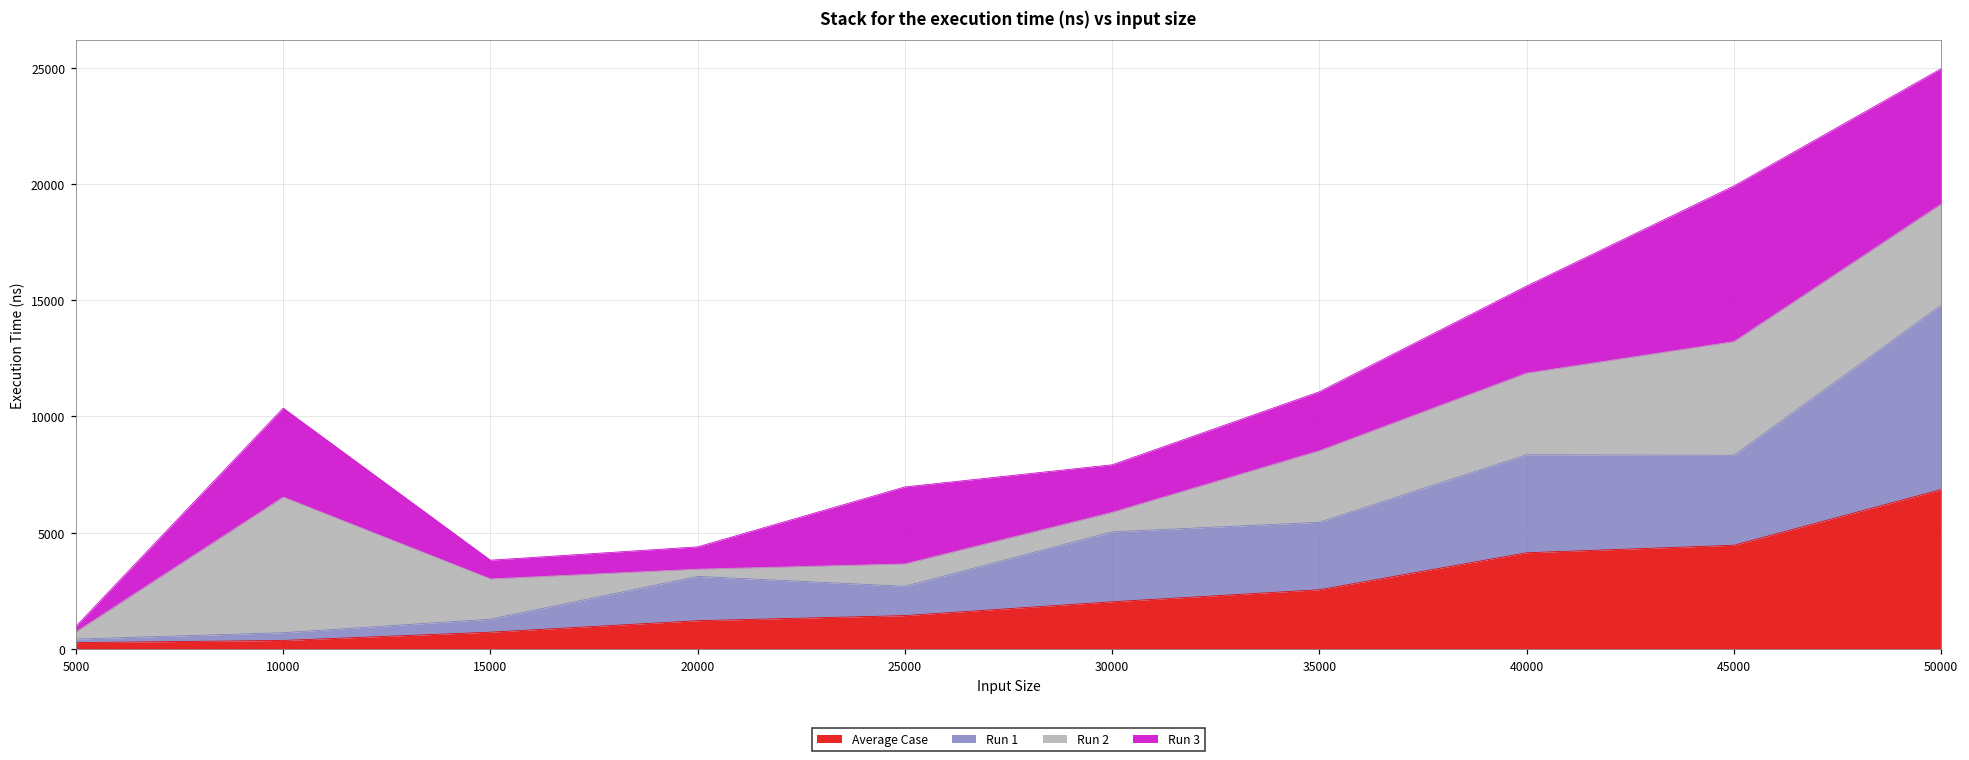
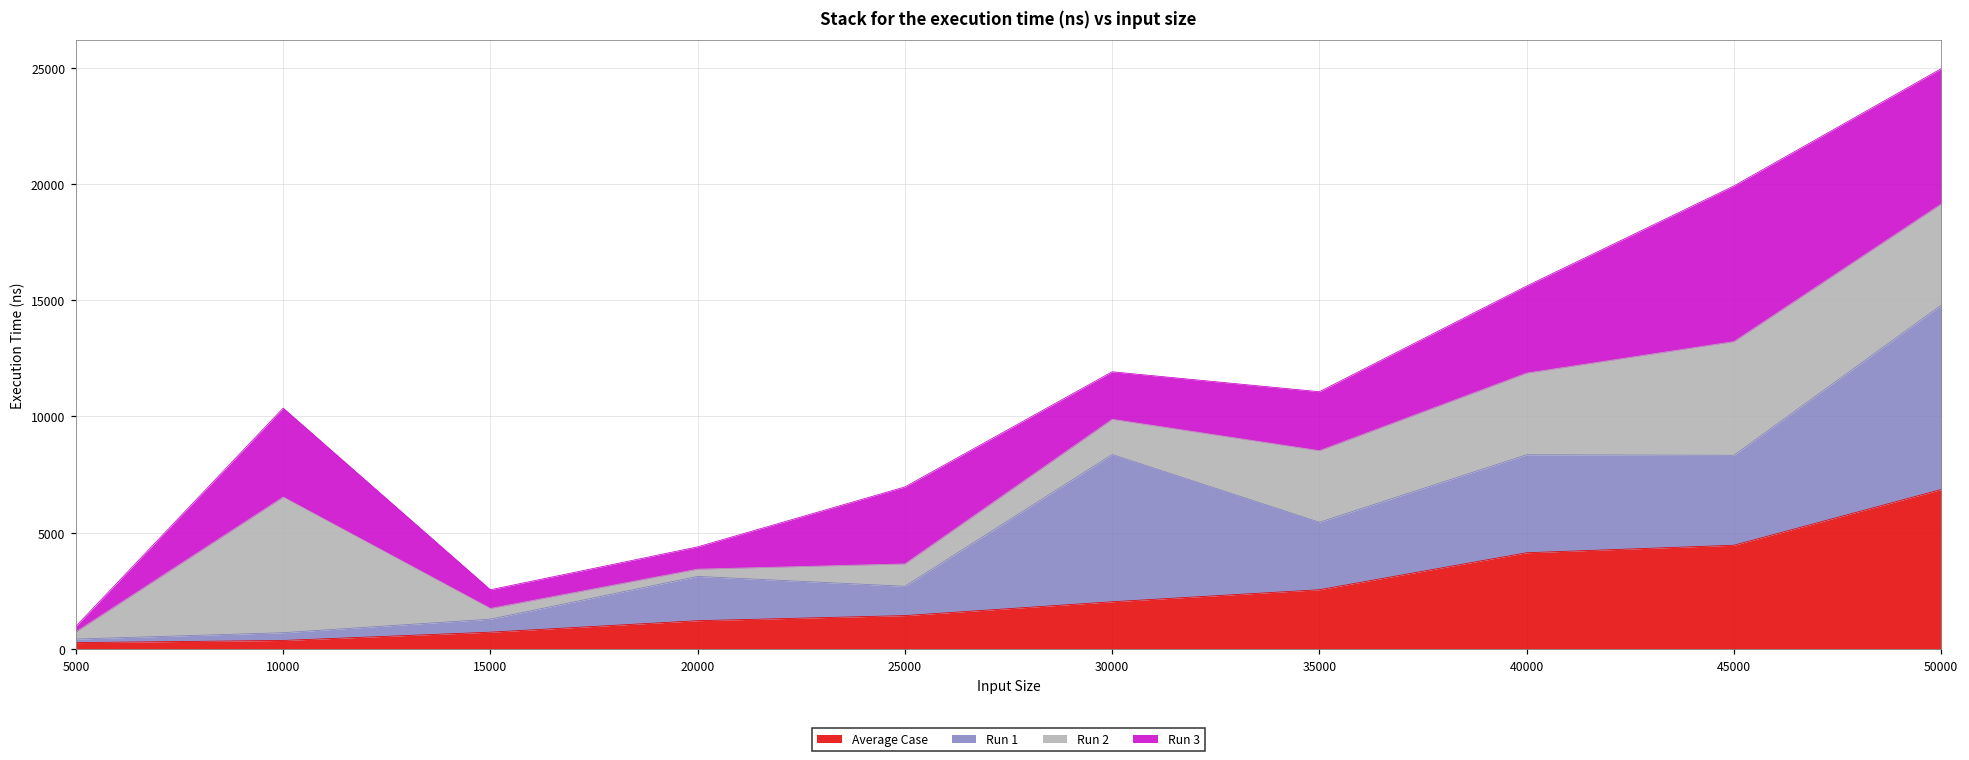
Run 2, 15000: 1700 -> 500
Run 1, 30000: 3000 -> 6300
Run 2, 30000: 800 -> 1500
